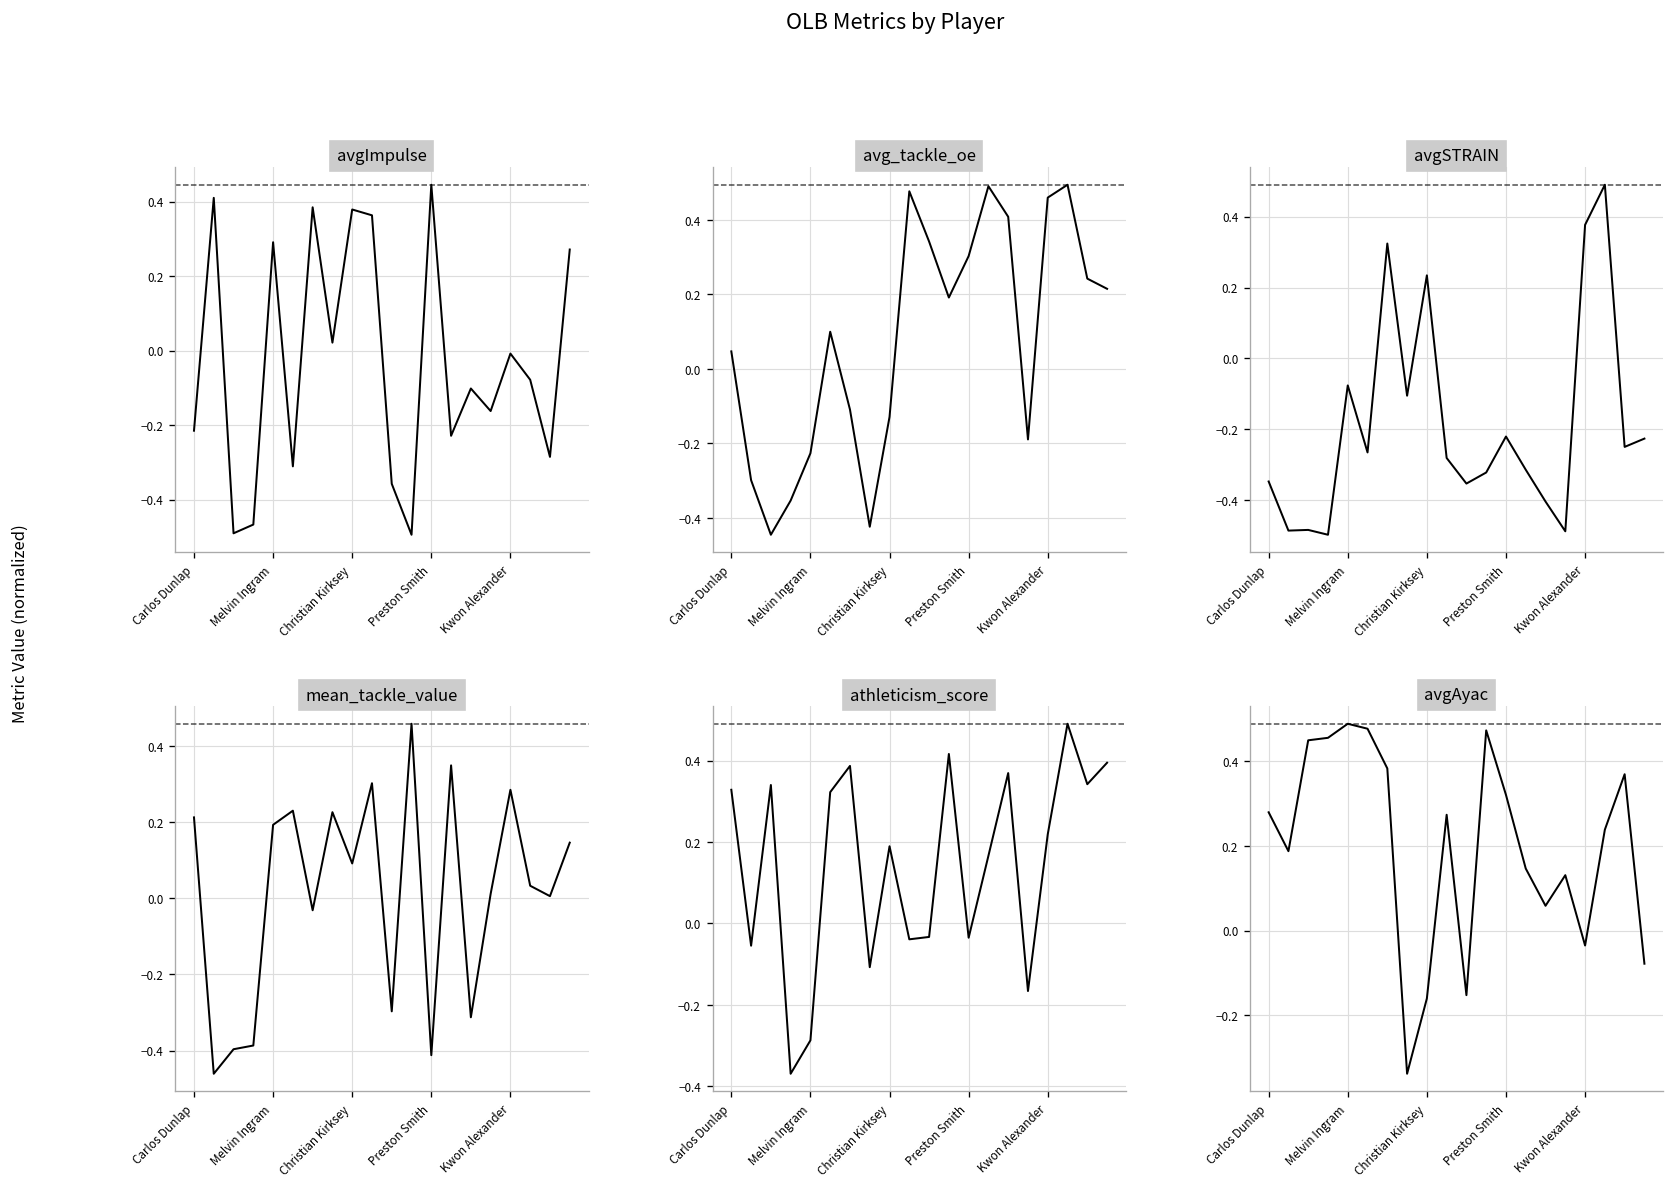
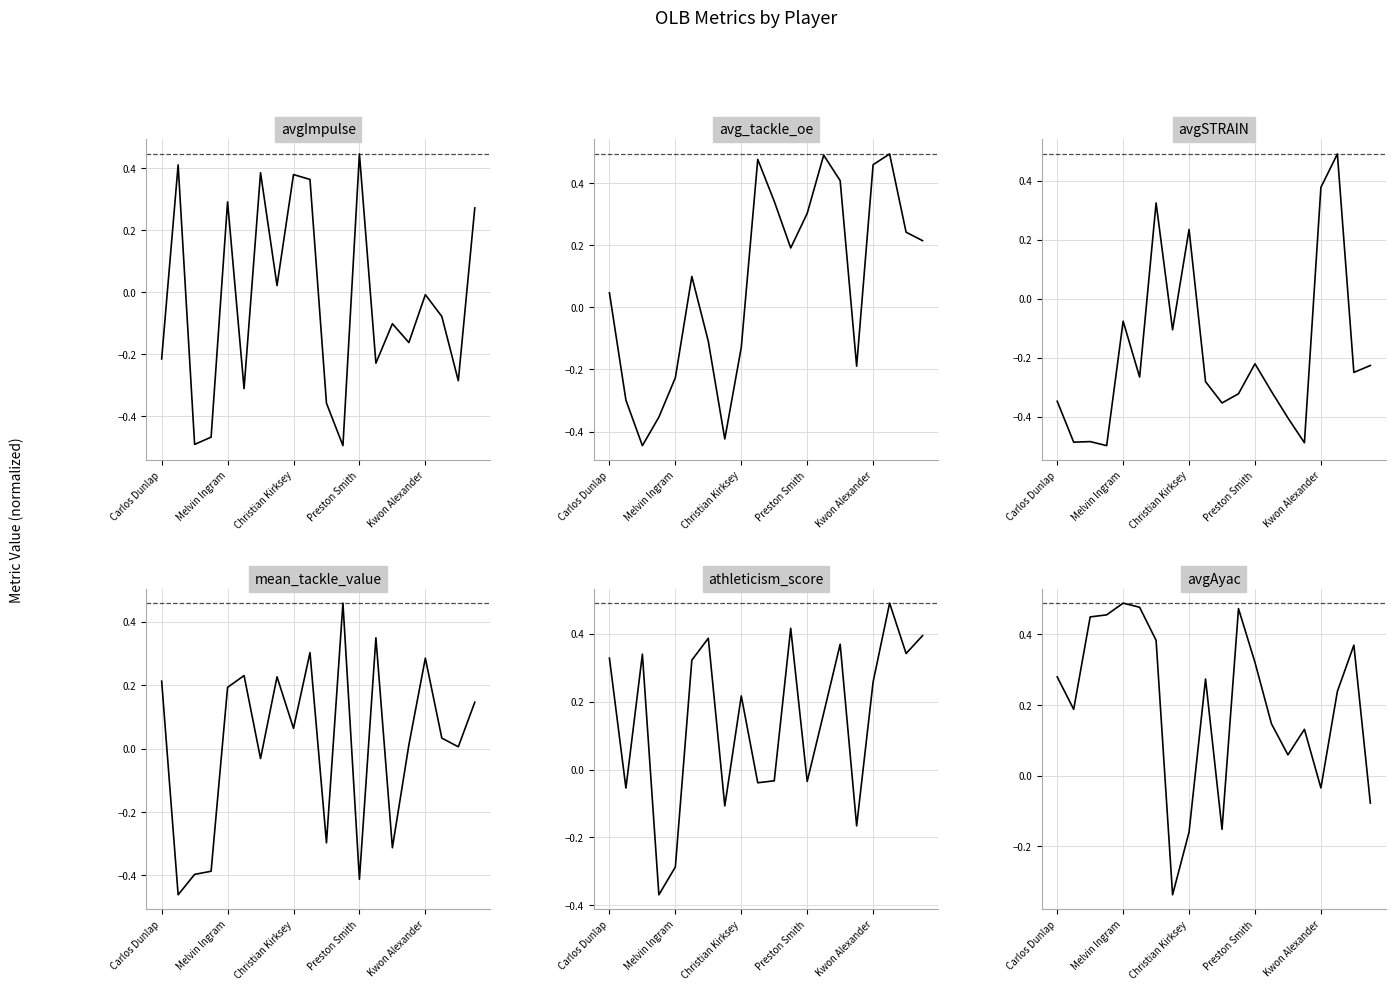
mean_tackle_value, Christian Kirksey: 0.09 -> 0.06
athleticism_score, Christian Kirksey: 0.19 -> 0.22
athleticism_score, Kwon Alexander: 0.22 -> 0.26
